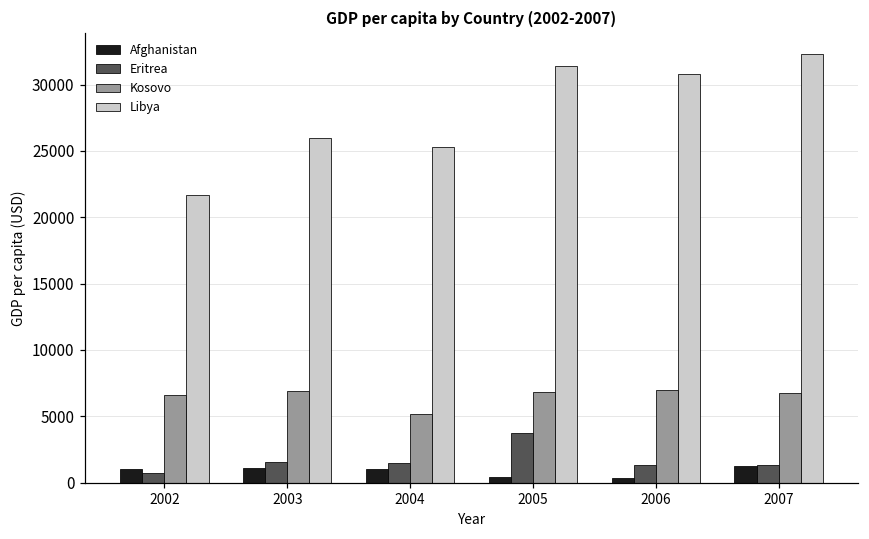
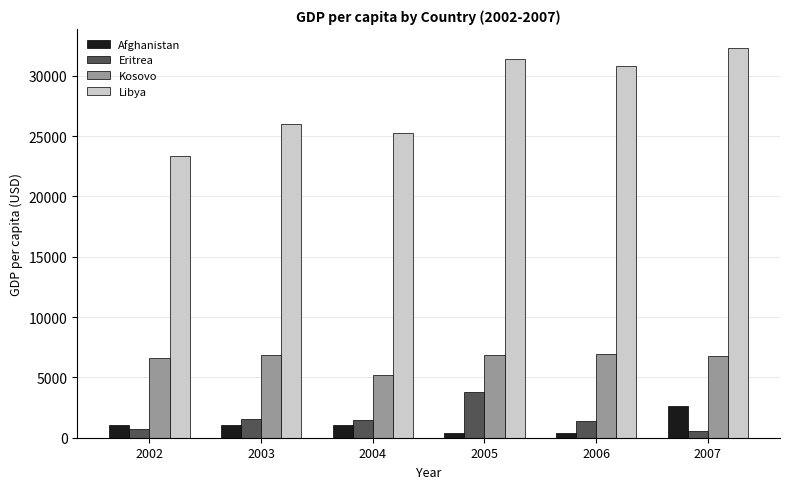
Libya, 2002: 21600 -> 23400
Afghanistan, 2007: 1300 -> 2700
Eritrea, 2007: 1300 -> 600
